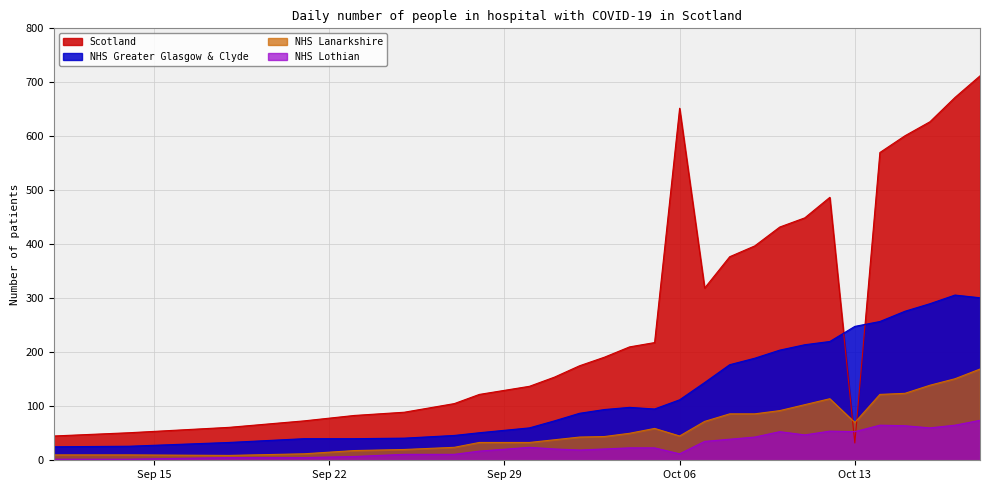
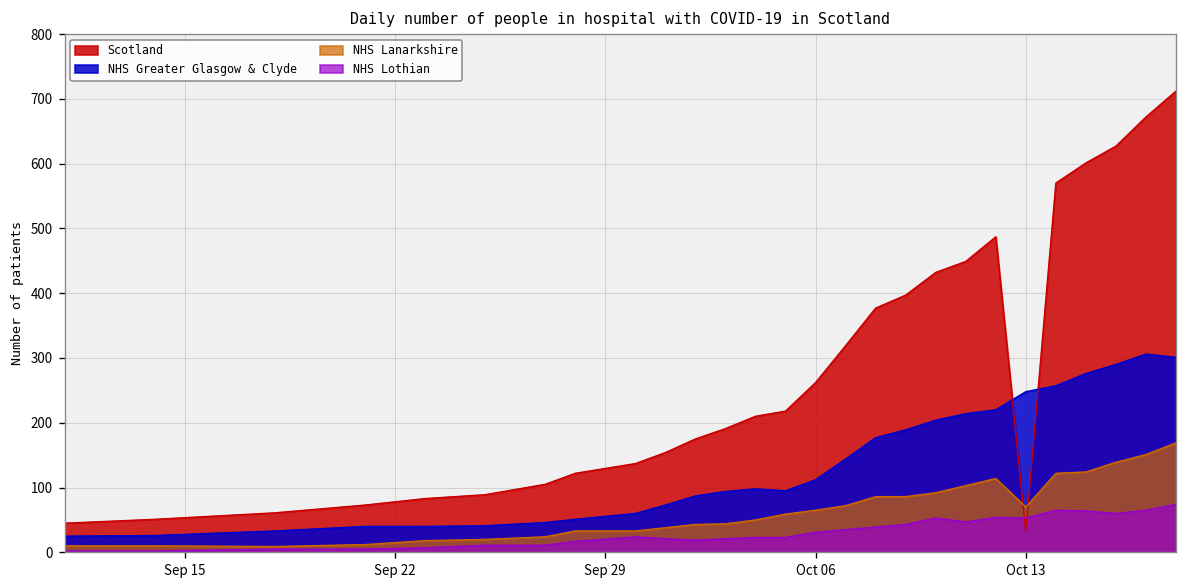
Scotland, Oct 06: 650 -> 260
NHS Lanarkshire, Oct 06: 50 -> 70
NHS Lothian, Oct 06: 10 -> 30
